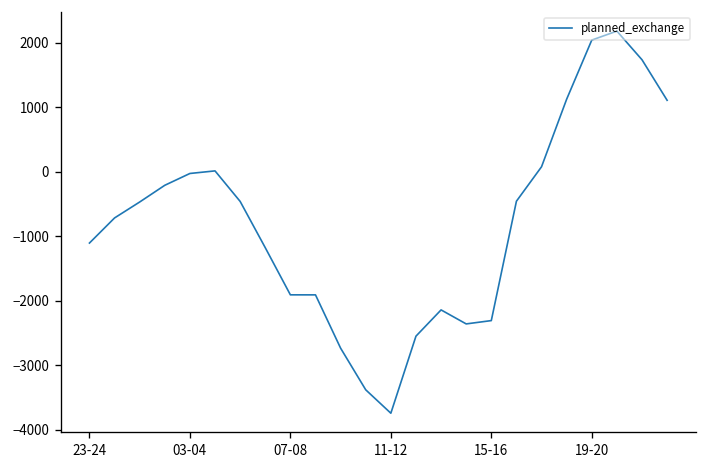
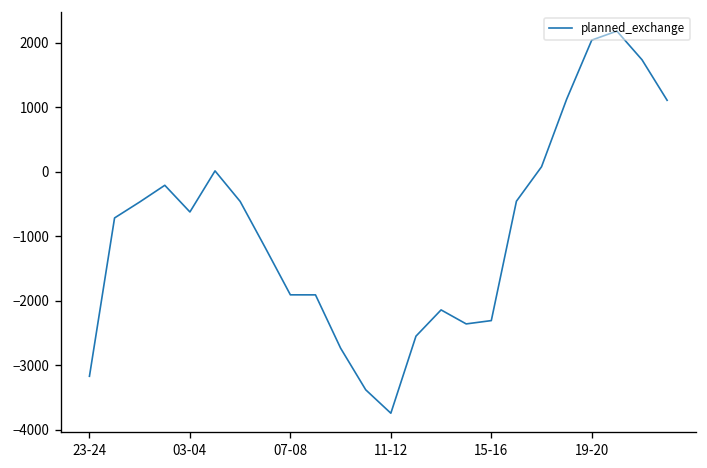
23-24: -1100 -> -3200
03-04: 0 -> -600
